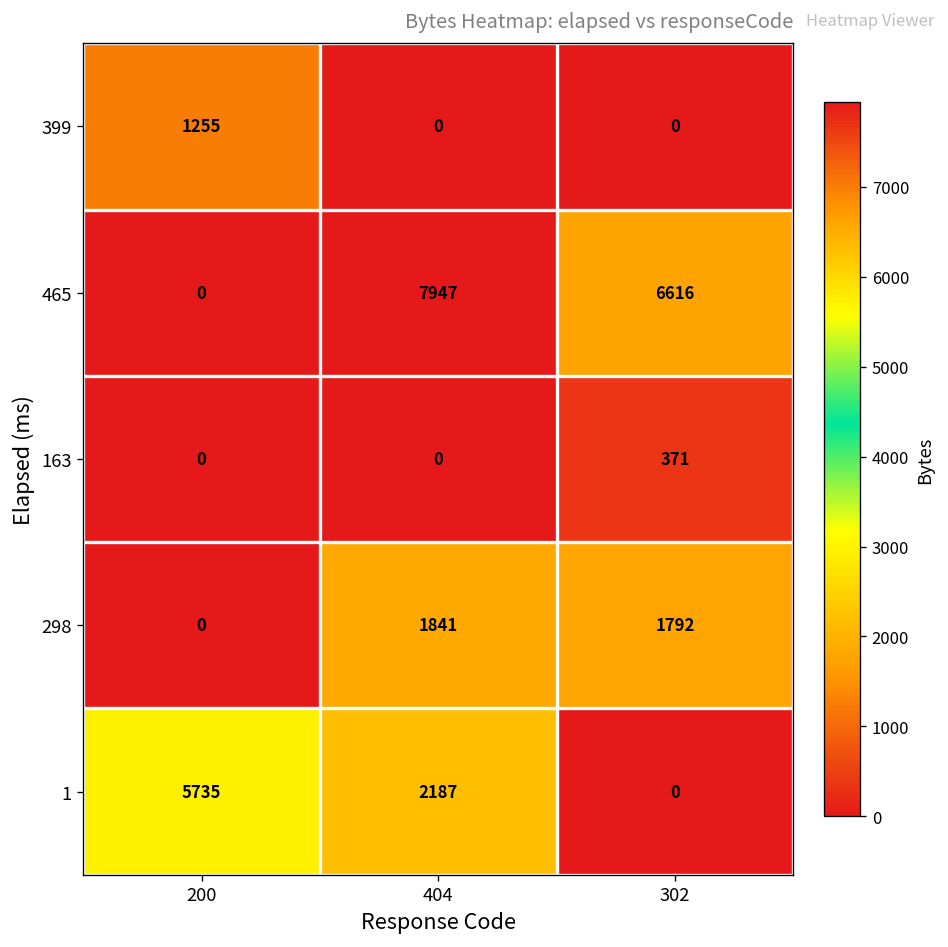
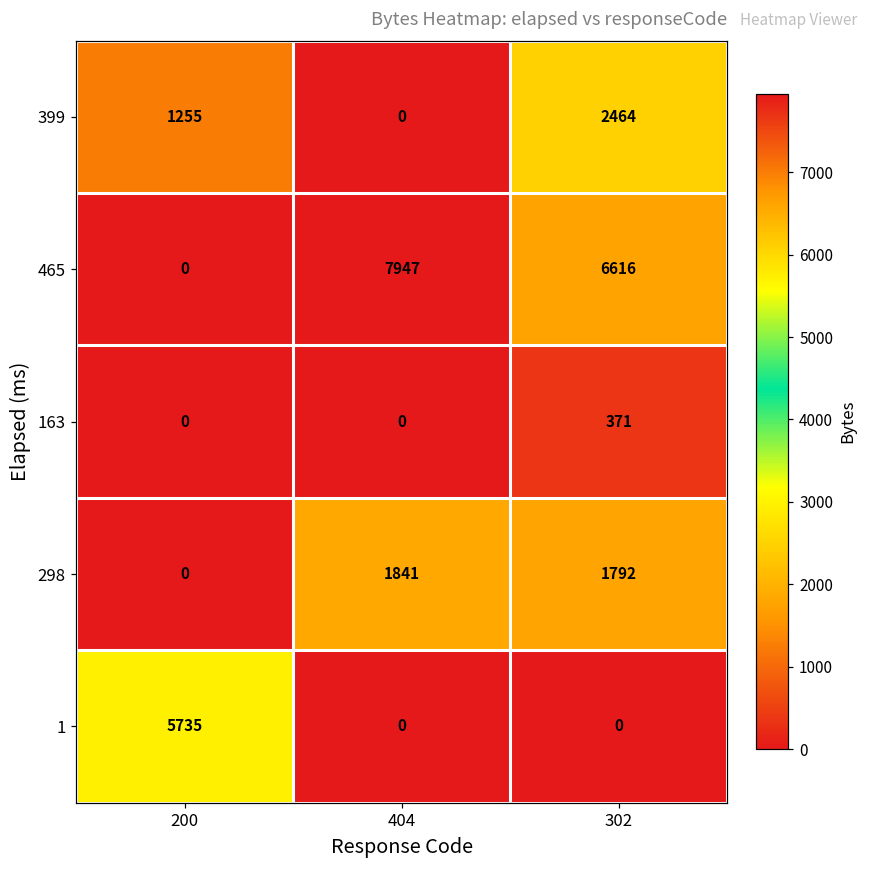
399, 302: 0 -> 2464
1, 404: 2187 -> 0
